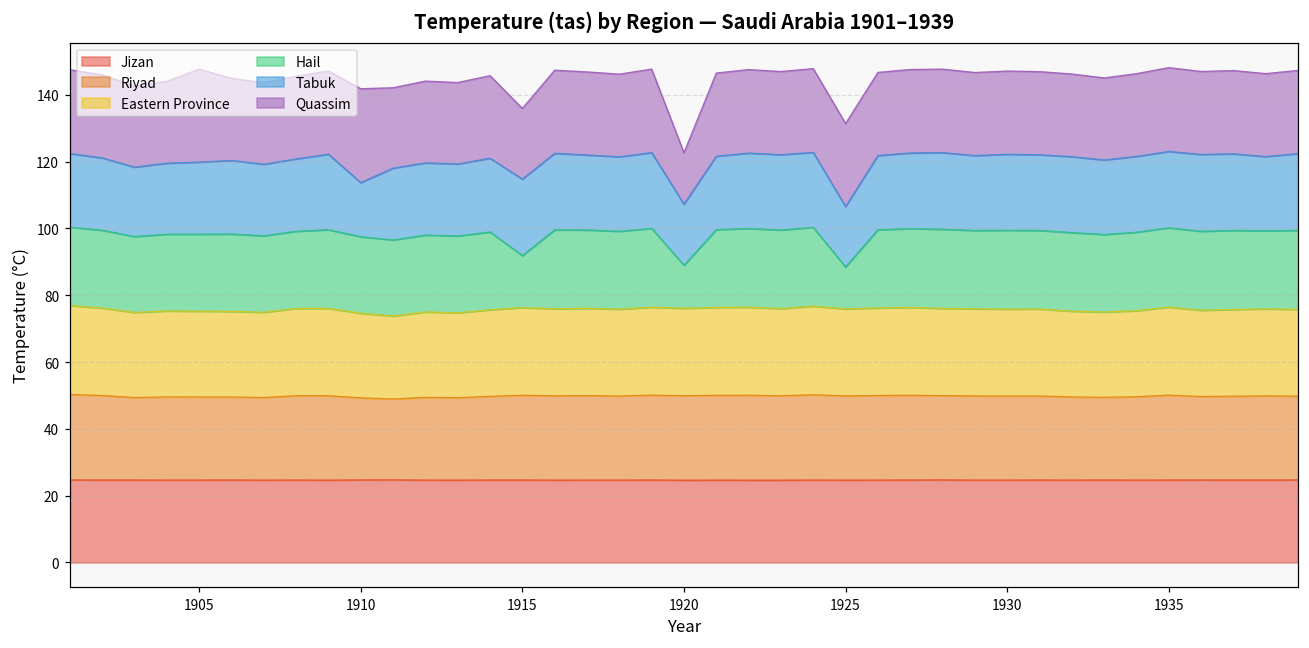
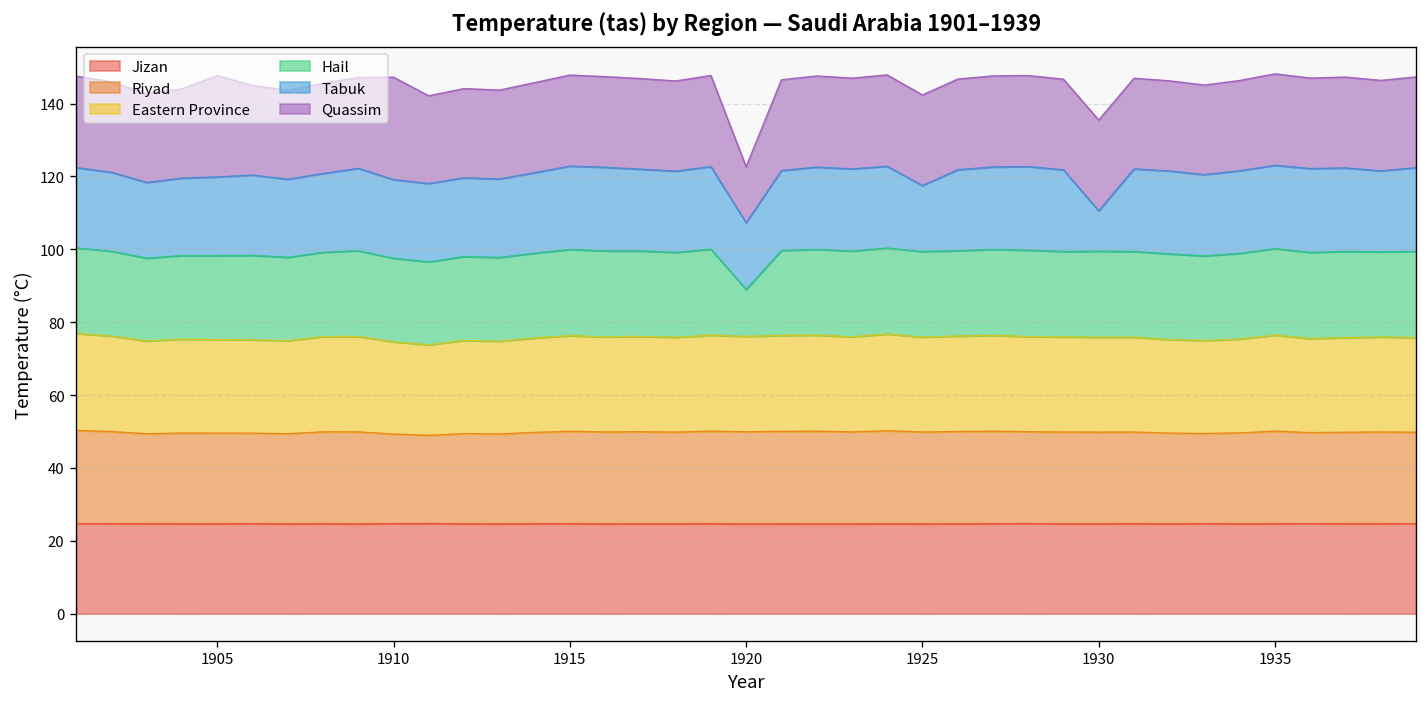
Tabuk, 1910: 16 -> 22
Hail, 1915: 16 -> 24
Quassim, 1915: 21 -> 25
Hail, 1925: 13 -> 23
Tabuk, 1930: 23 -> 11
